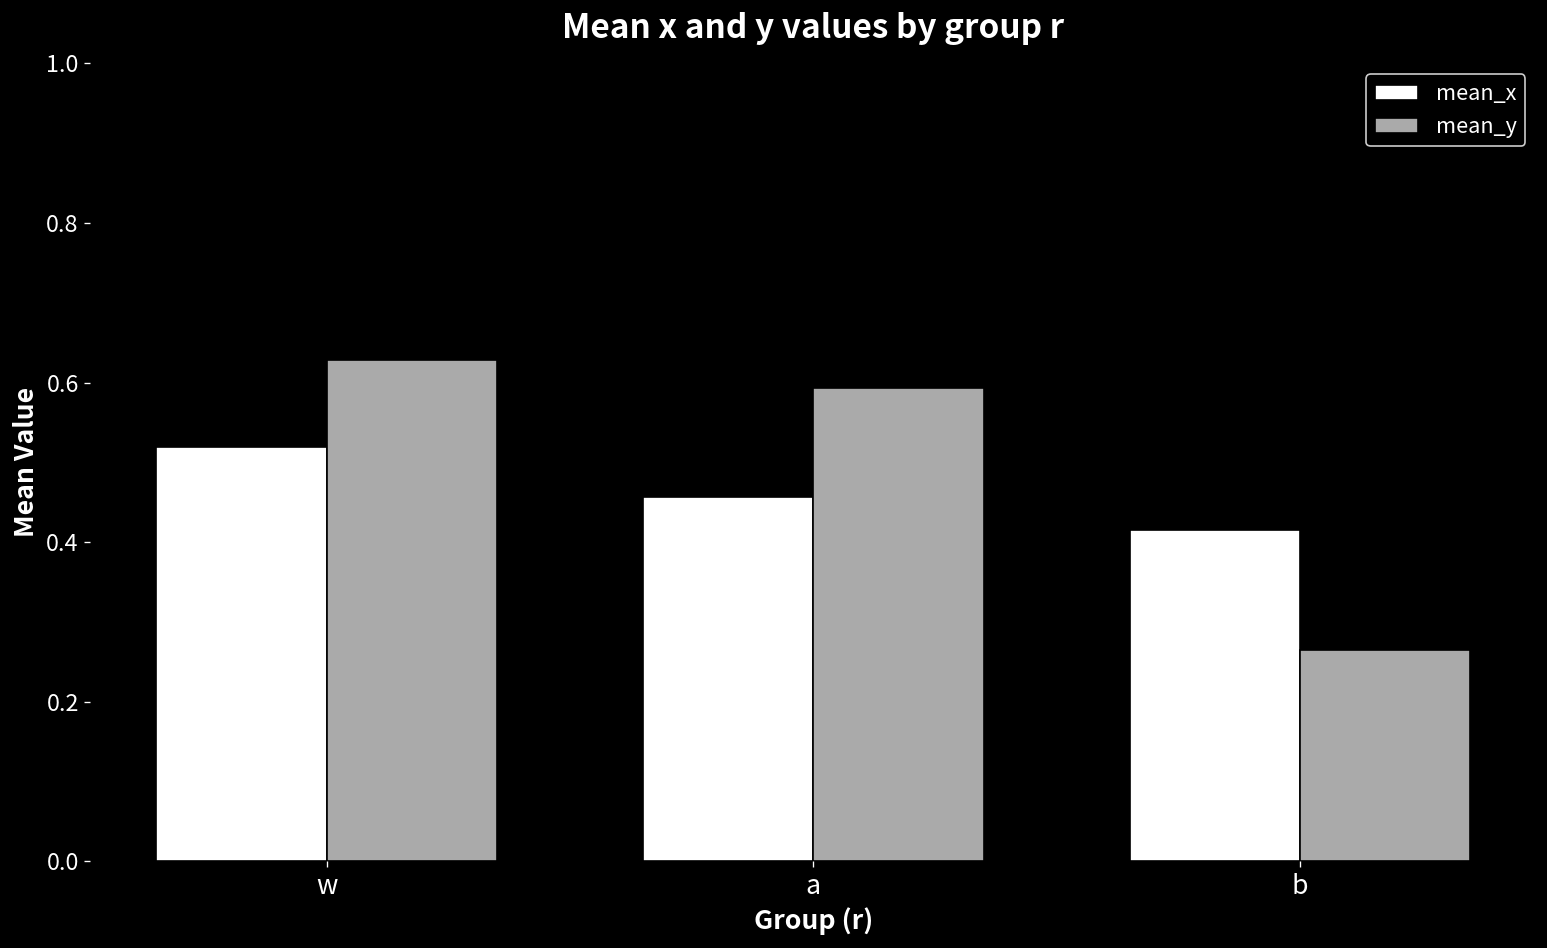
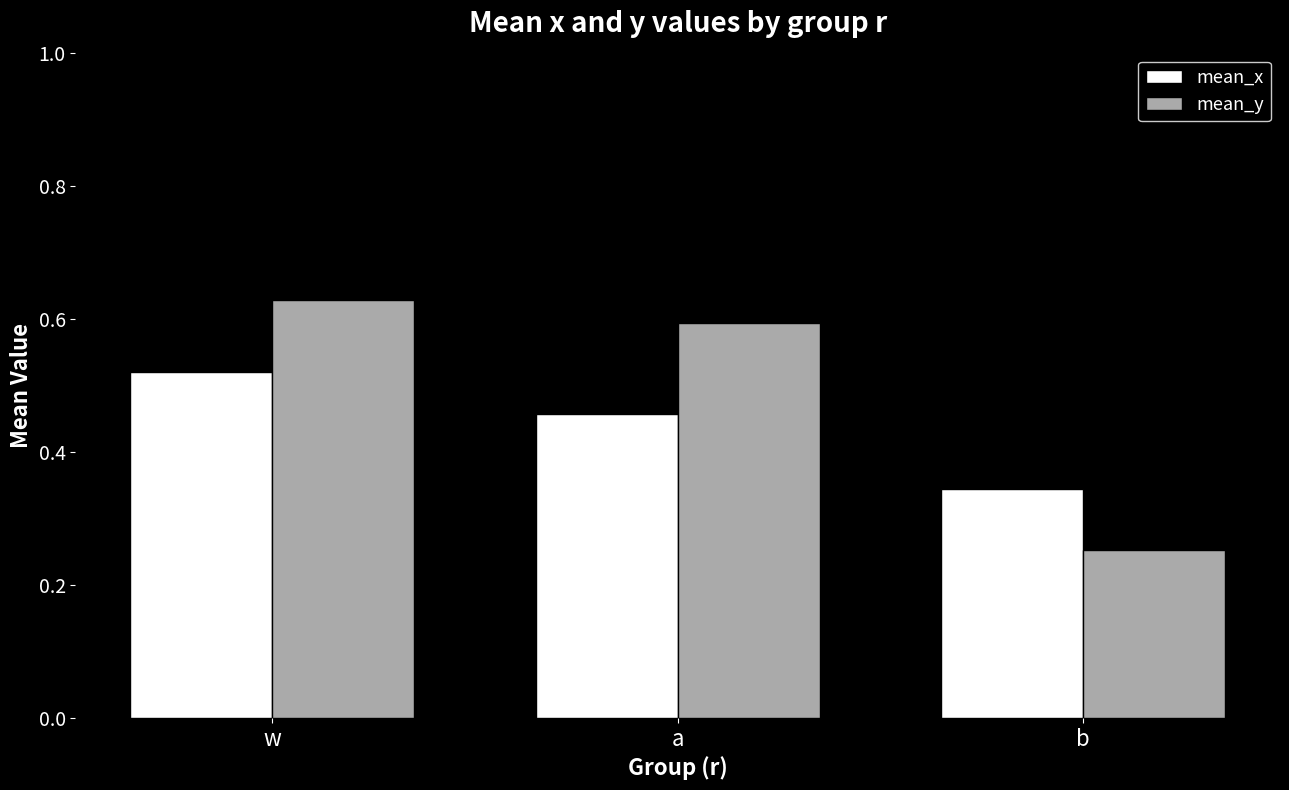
mean_x, b: 0.41 -> 0.34
mean_y, b: 0.27 -> 0.25
